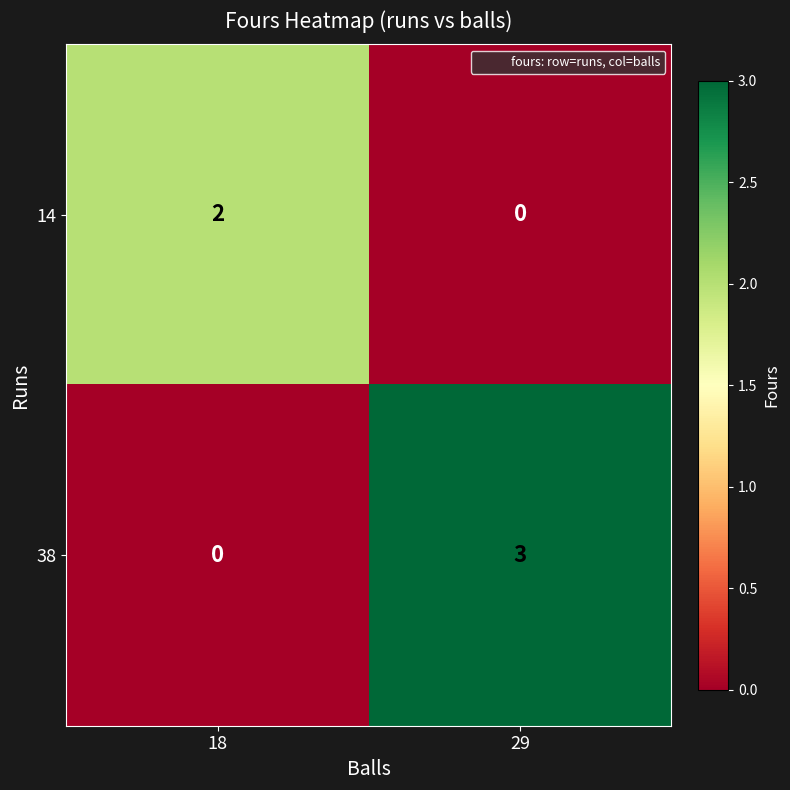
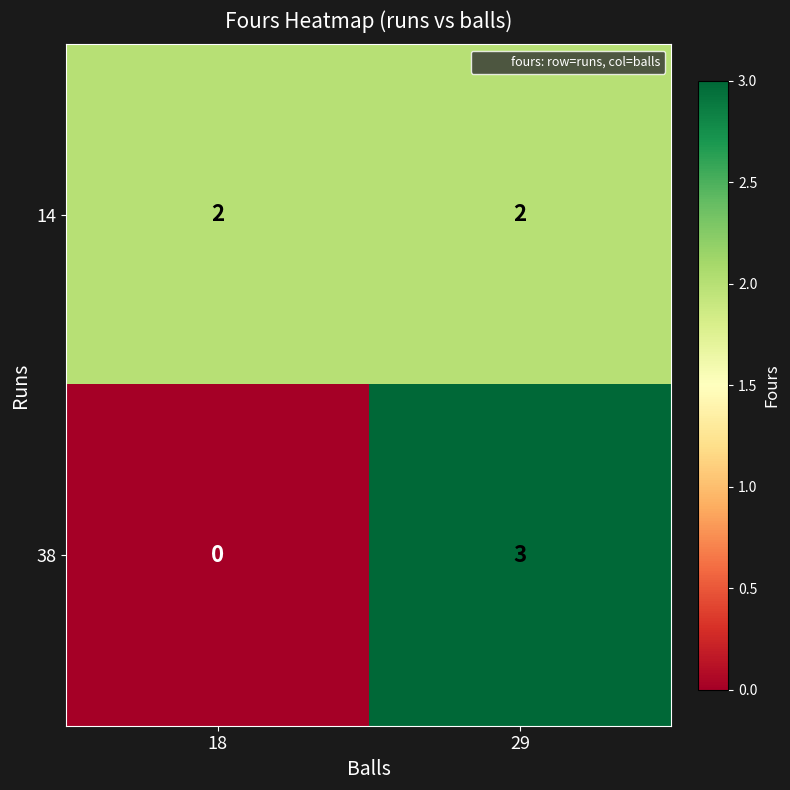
14, 29: 0 -> 2
